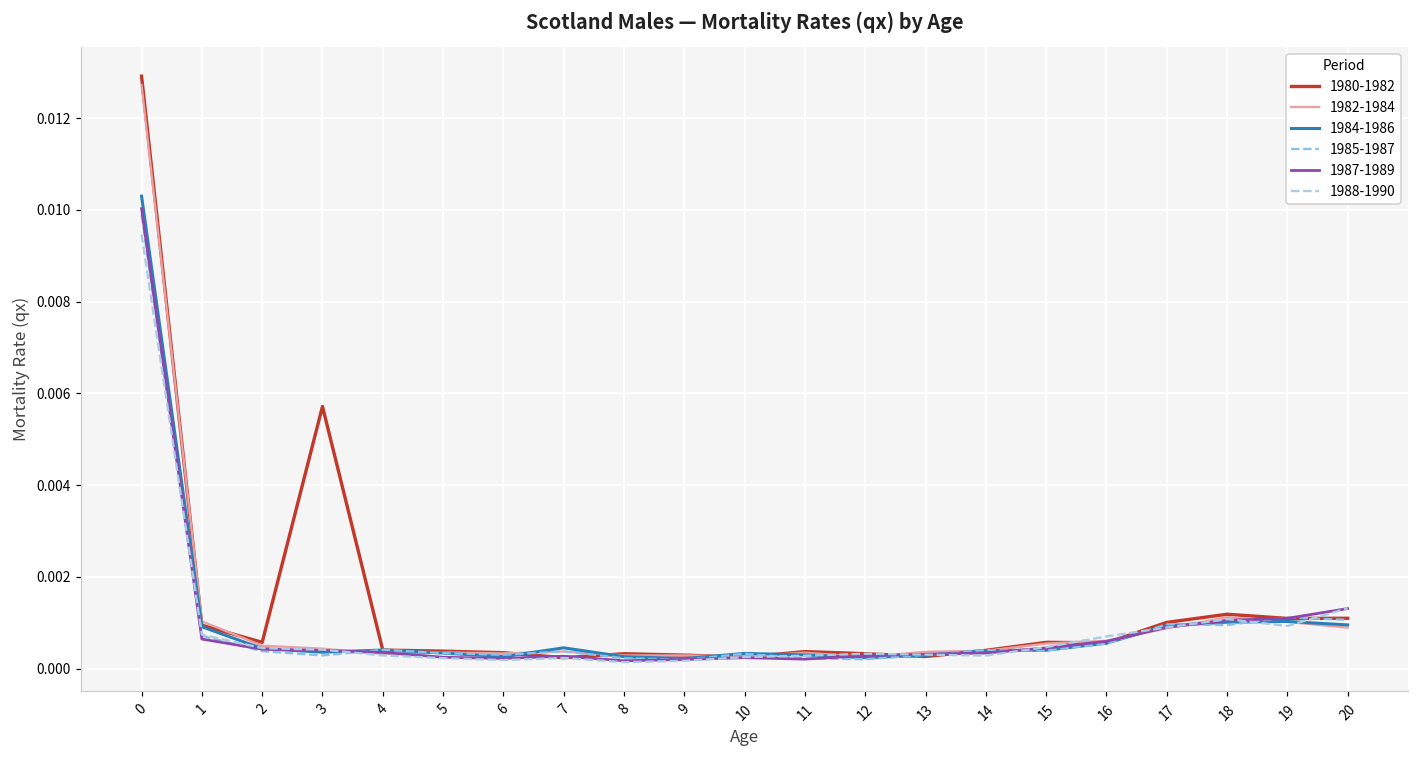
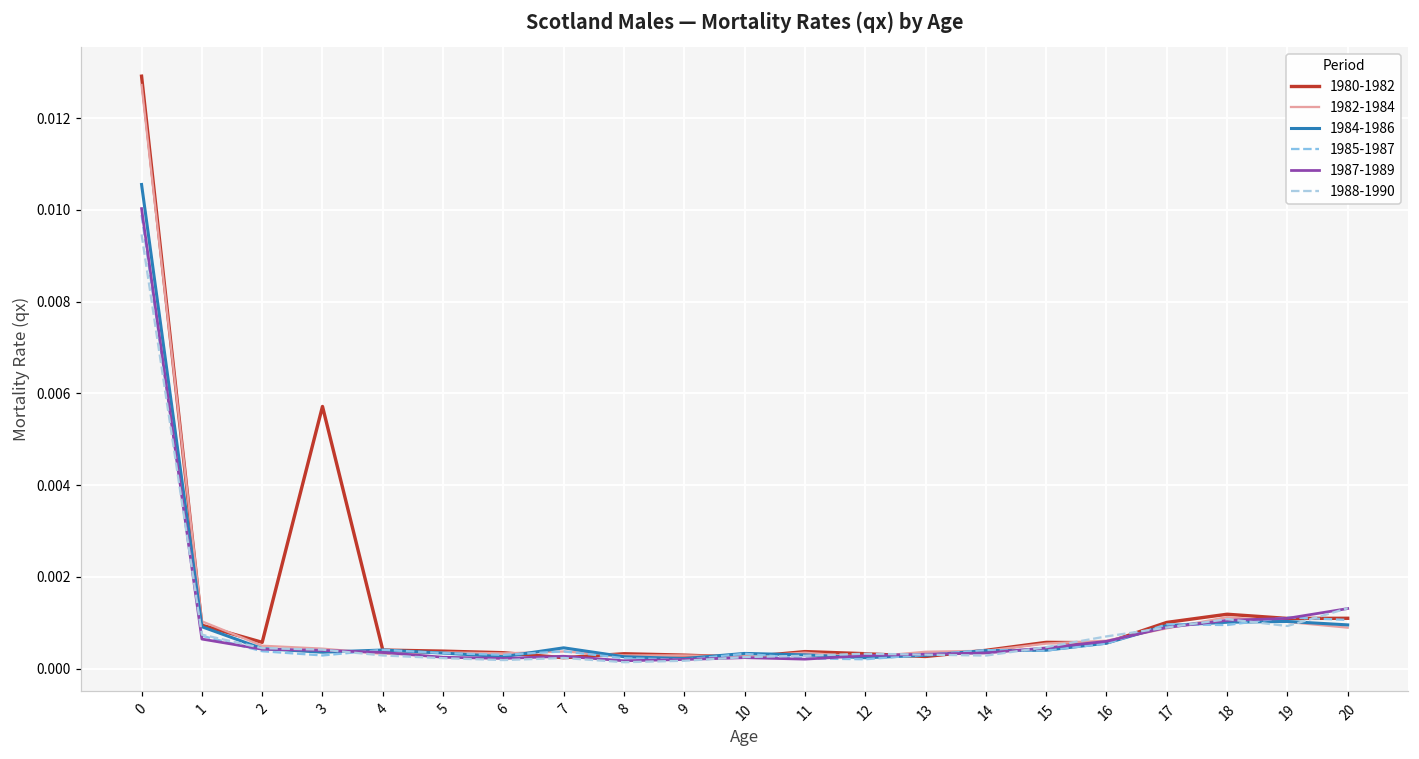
1984-1986, 0: 0.0103 -> 0.0106
